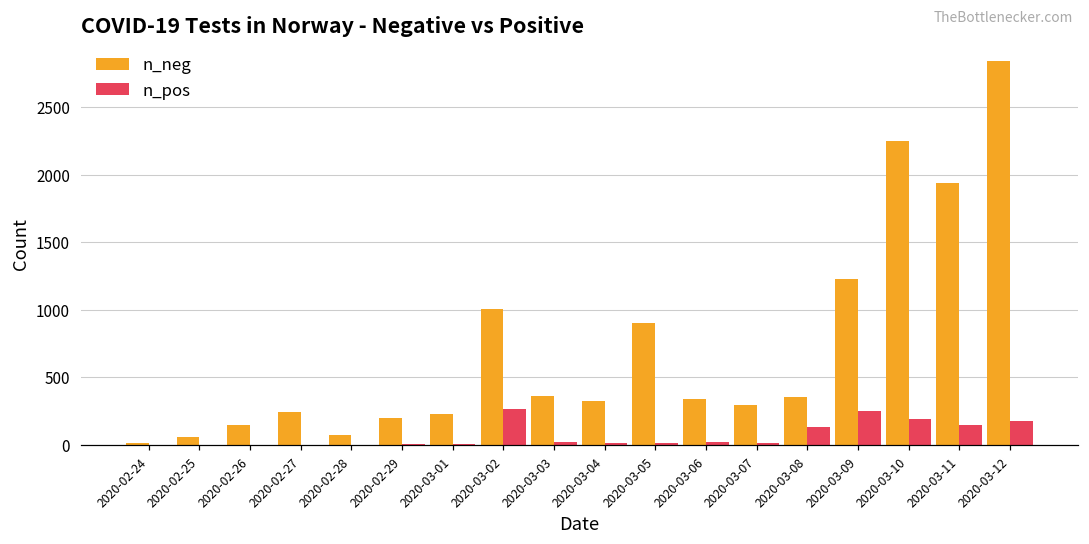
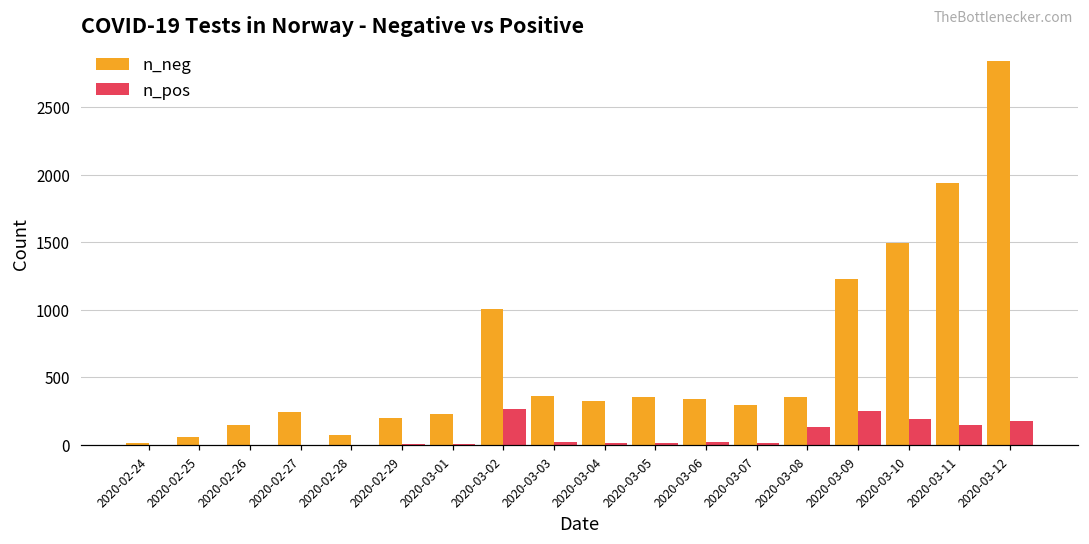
n_neg, 2020-03-05: 910 -> 360
n_neg, 2020-03-10: 2250 -> 1490
